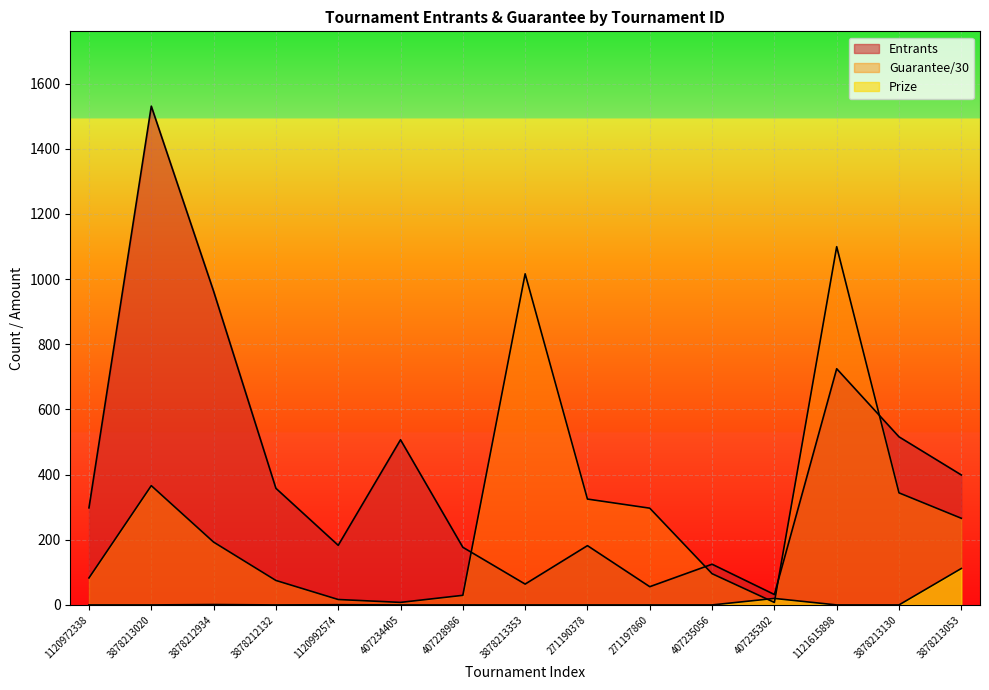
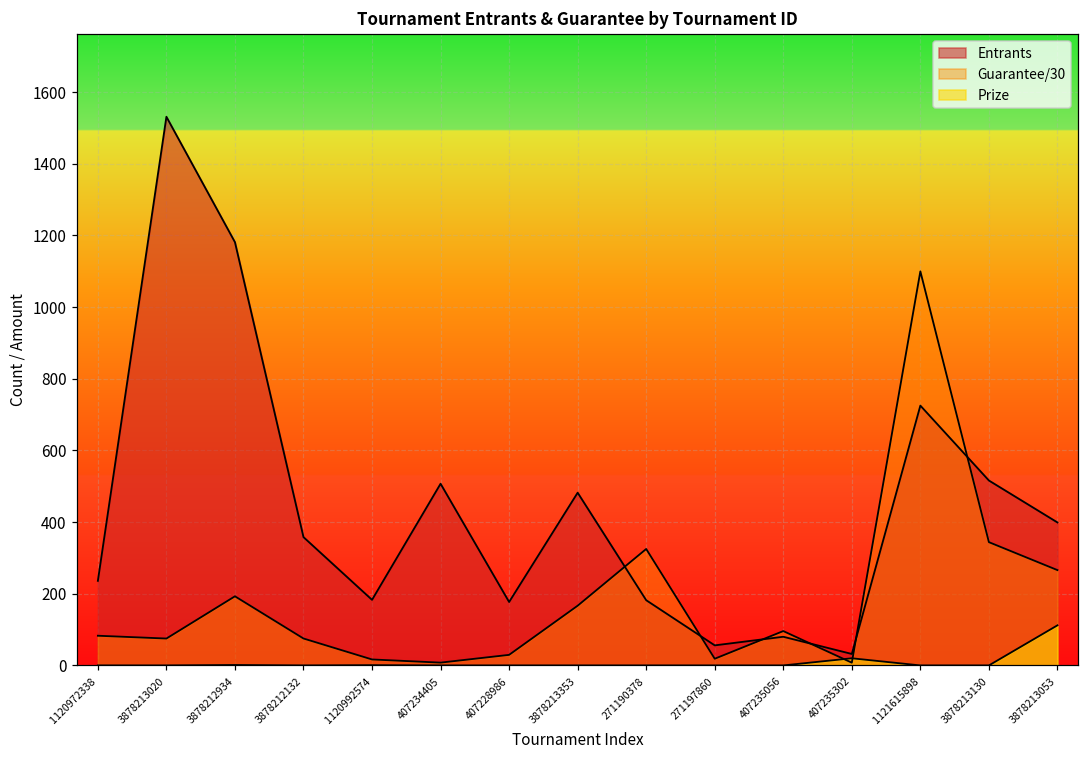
Entrants, 1120972338: 300 -> 240
Guarantee/30, 3878213020: 370 -> 80
Entrants, 3878212934: 960 -> 1180
Entrants, 3878213353: 60 -> 480
Guarantee/30, 3878213353: 1020 -> 170
Guarantee/30, 271197860: 300 -> 20
Entrants, 407235056: 130 -> 80
